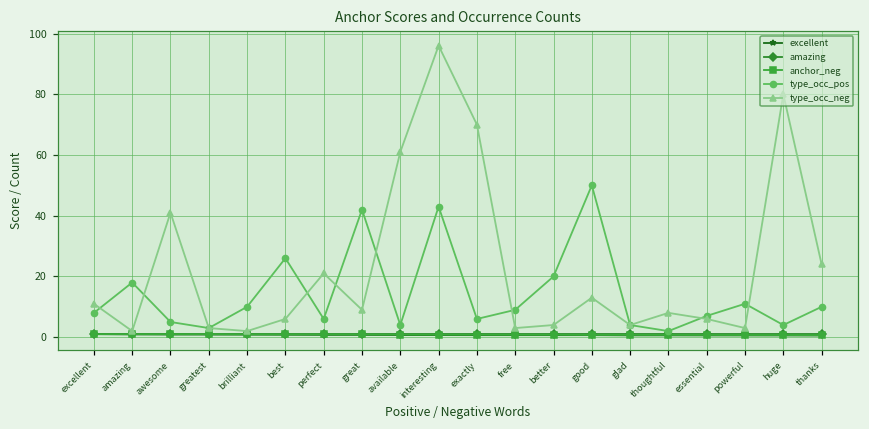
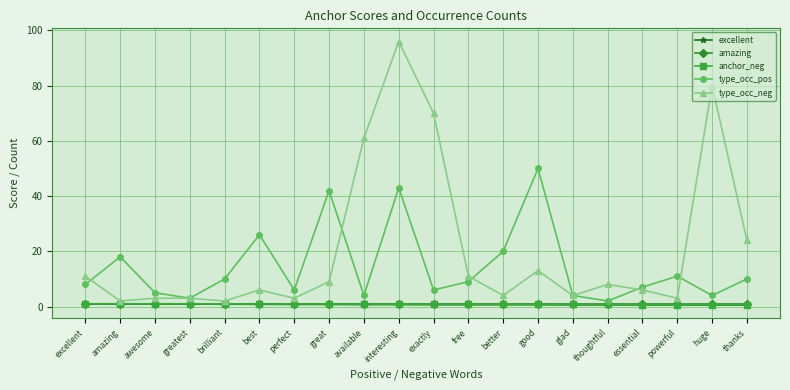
type_occ_neg, awesome: 41 -> 3
type_occ_neg, perfect: 21 -> 3
type_occ_neg, free: 3 -> 11
